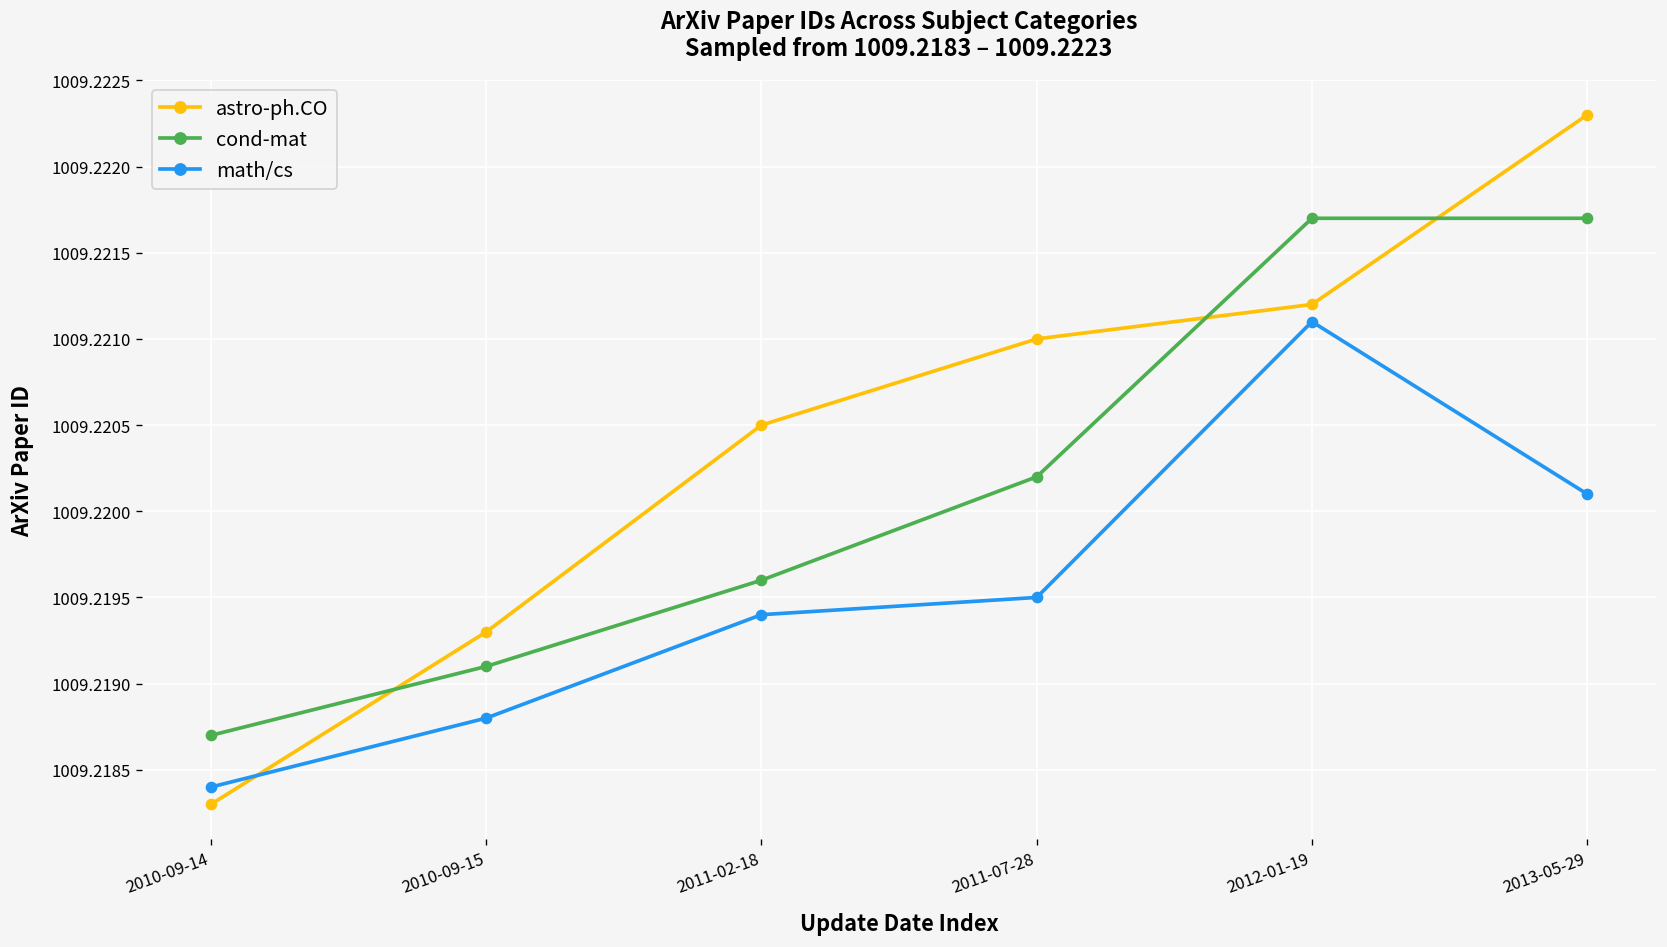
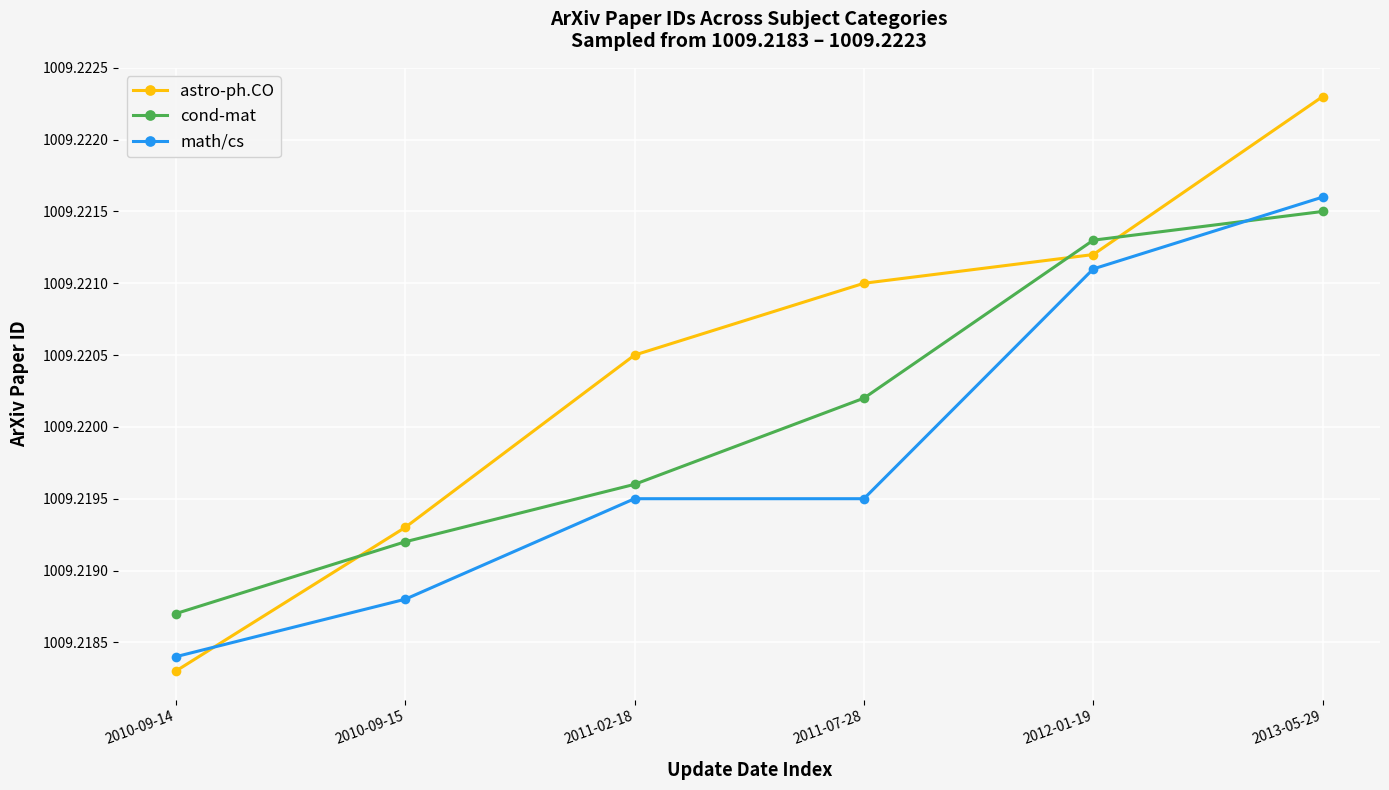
cond-mat, 2010-09-15: 1009.2191 -> 1009.2192
math/cs, 2011-02-18: 1009.2194 -> 1009.2195
cond-mat, 2012-01-19: 1009.2217 -> 1009.2213
cond-mat, 2013-05-29: 1009.2217 -> 1009.2215
math/cs, 2013-05-29: 1009.2201 -> 1009.2216
